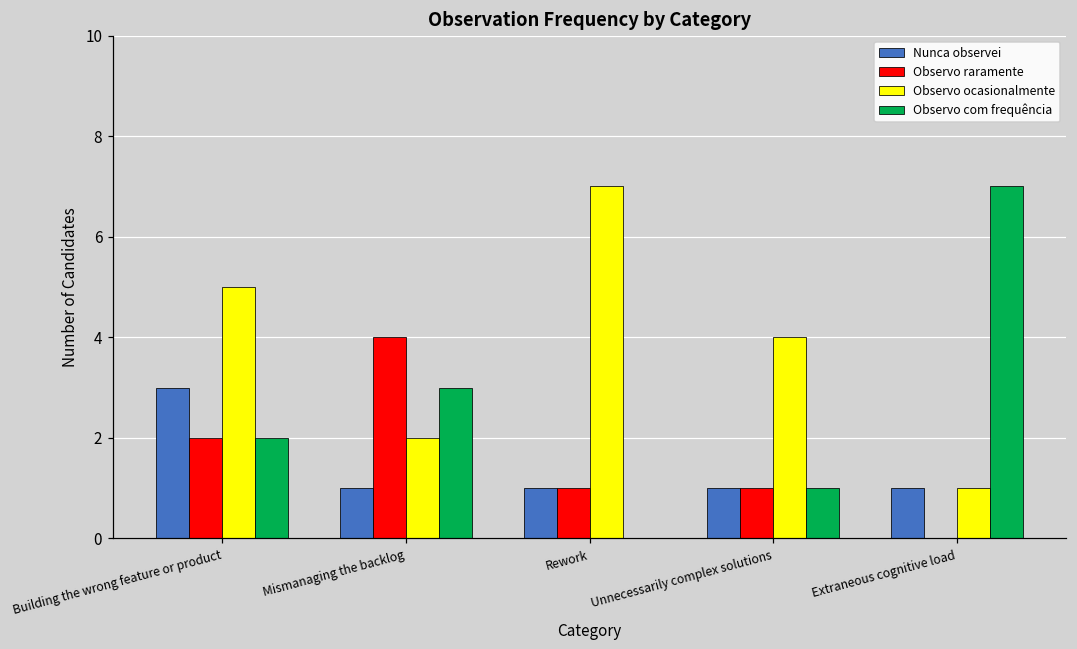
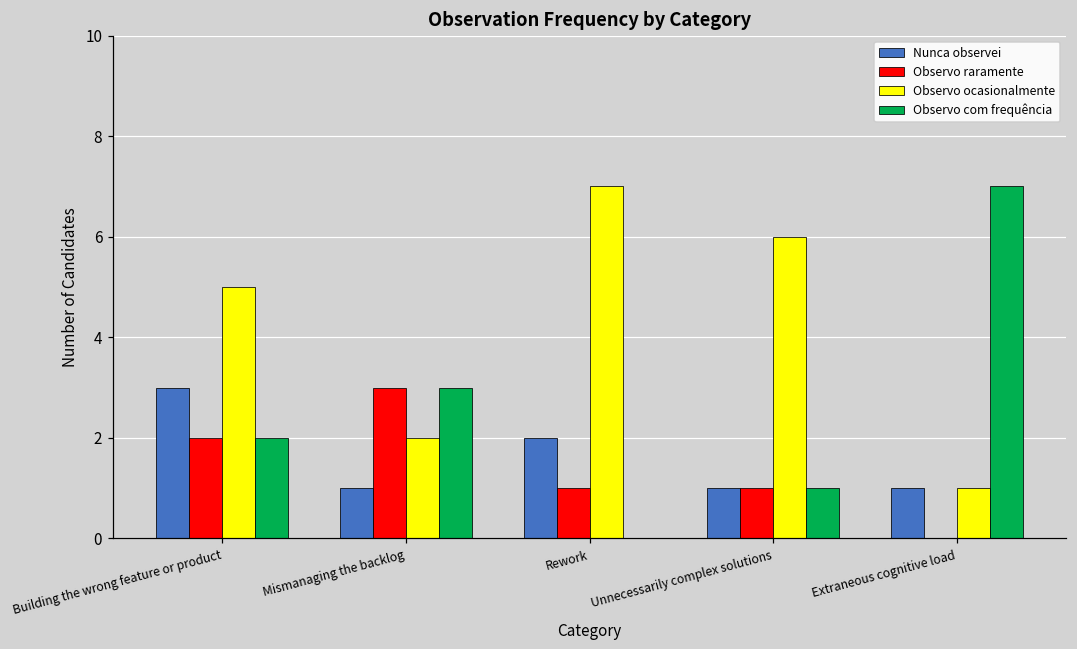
Observo raramente, Mismanaging the backlog: 4 -> 3
Nunca observei, Rework: 1 -> 2
Observo ocasionalmente, Unnecessarily complex solutions: 4 -> 6
